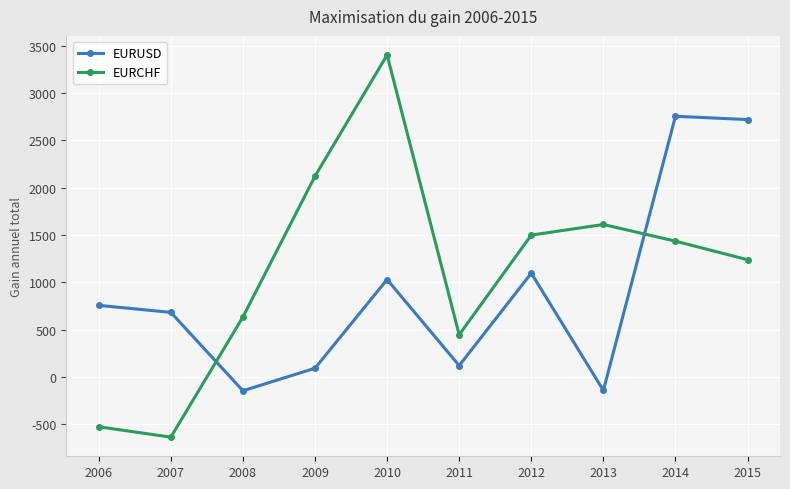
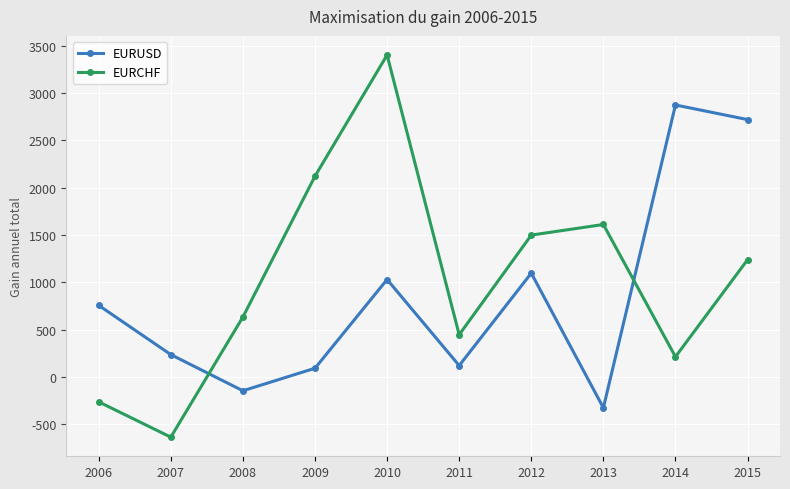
EURCHF, 2006: -500 -> -300
EURUSD, 2007: 700 -> 200
EURUSD, 2013: -100 -> -300
EURUSD, 2014: 2800 -> 2900
EURCHF, 2014: 1400 -> 200
